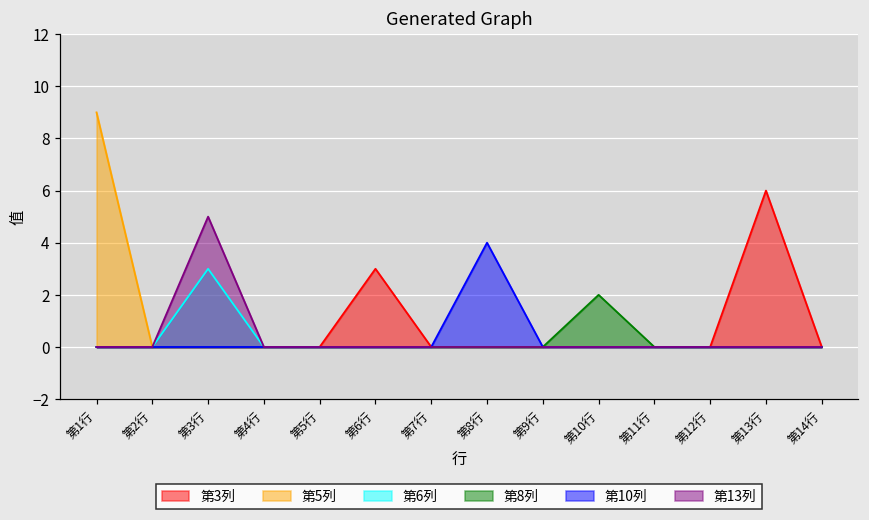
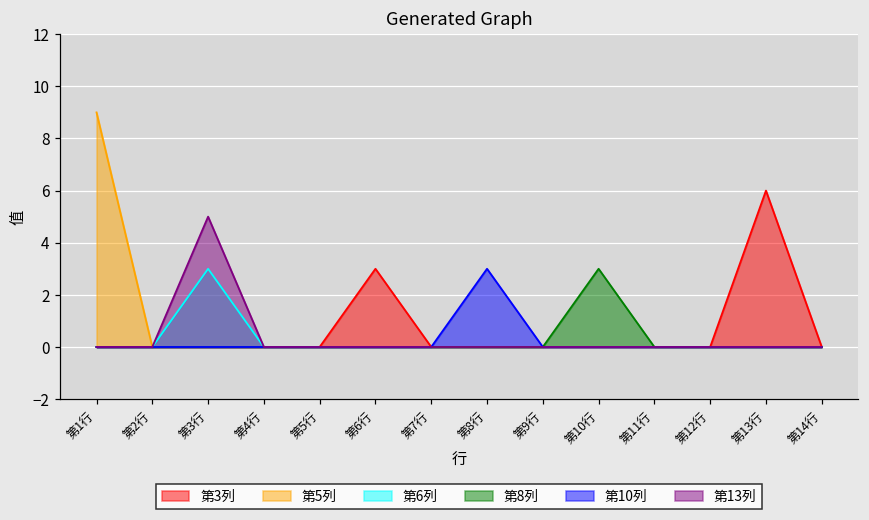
第10列, 第8行: 4 -> 3
第8列, 第10行: 2 -> 3
